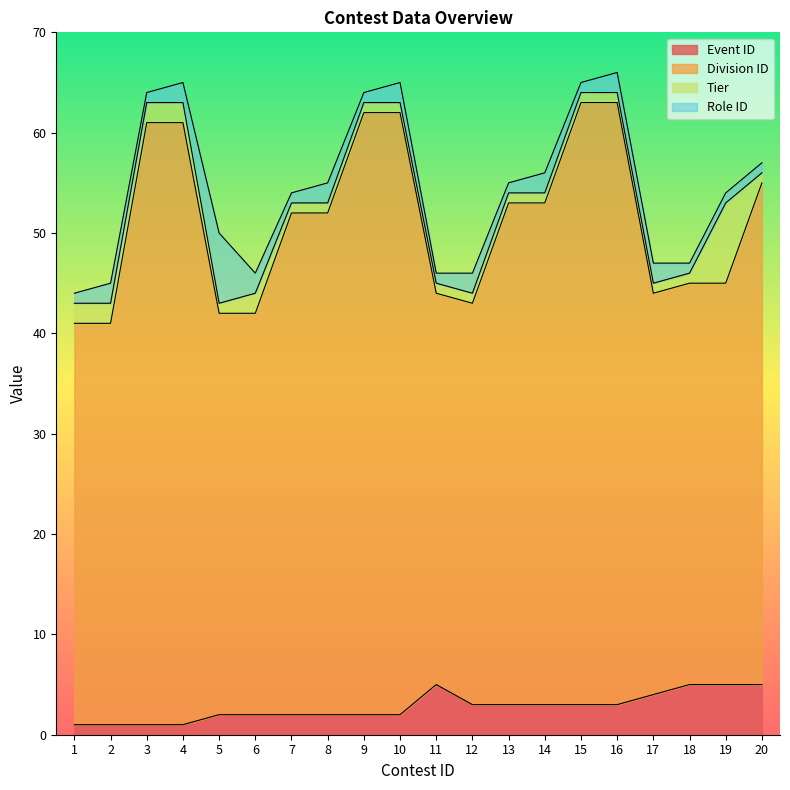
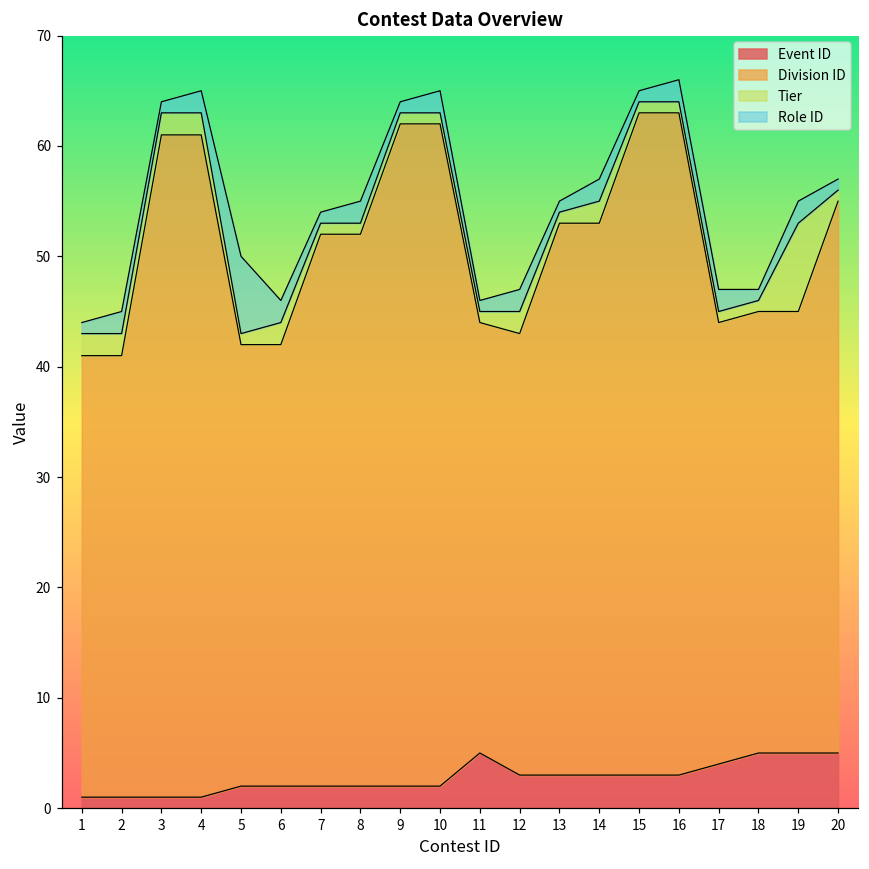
Tier, 12: 1 -> 2
Tier, 14: 1 -> 2
Role ID, 19: 1 -> 2
